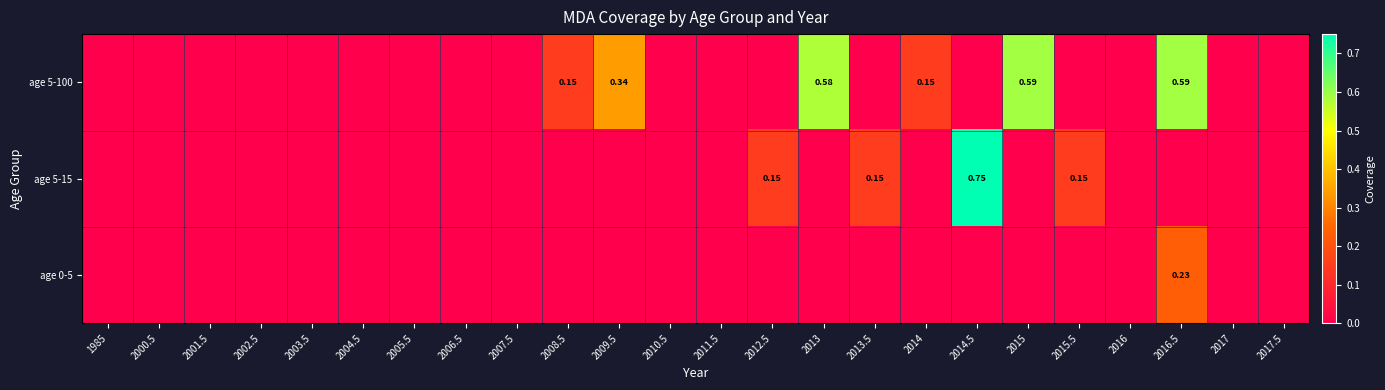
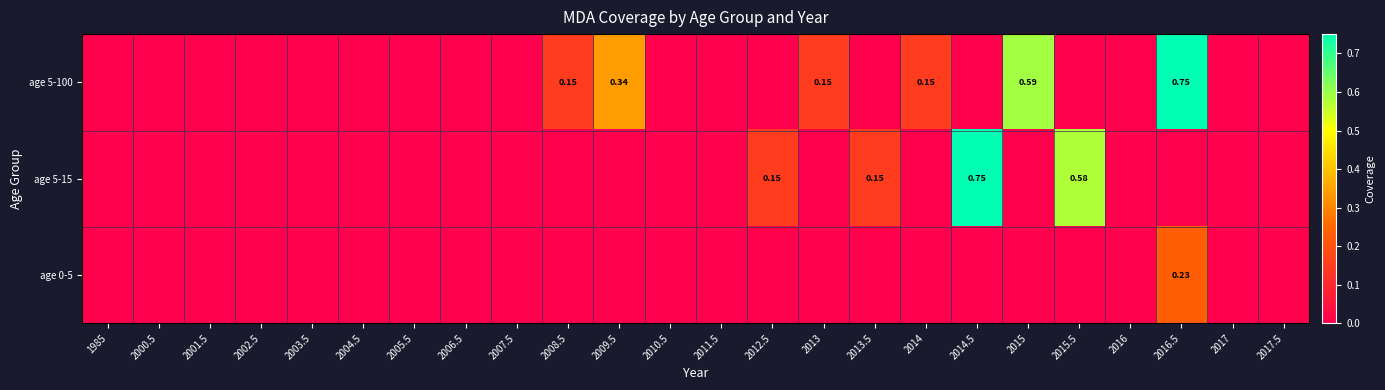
age 5-100, 2013: 0.58 -> 0.15
age 5-100, 2016.5: 0.59 -> 0.75
age 5-15, 2015.5: 0.15 -> 0.58
